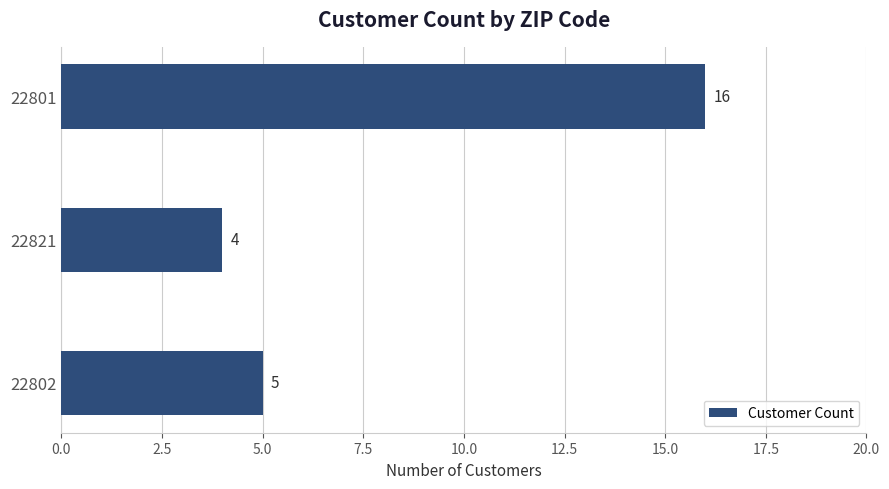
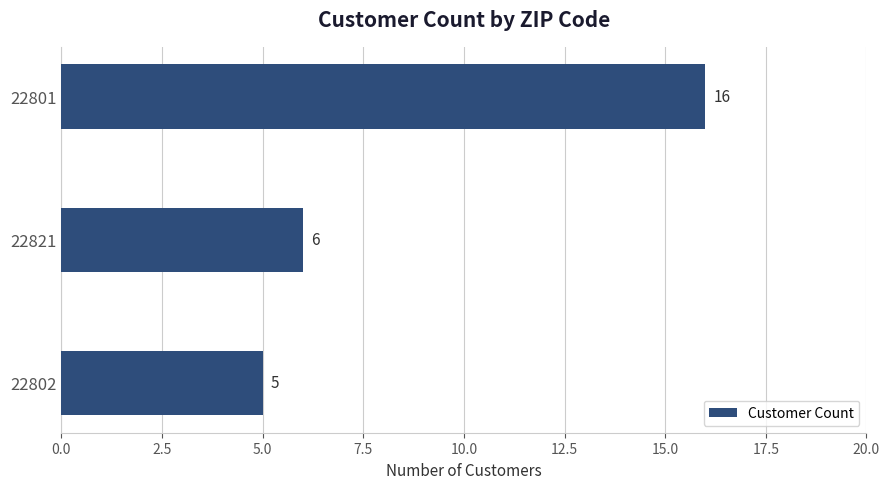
22821: 4 -> 6
